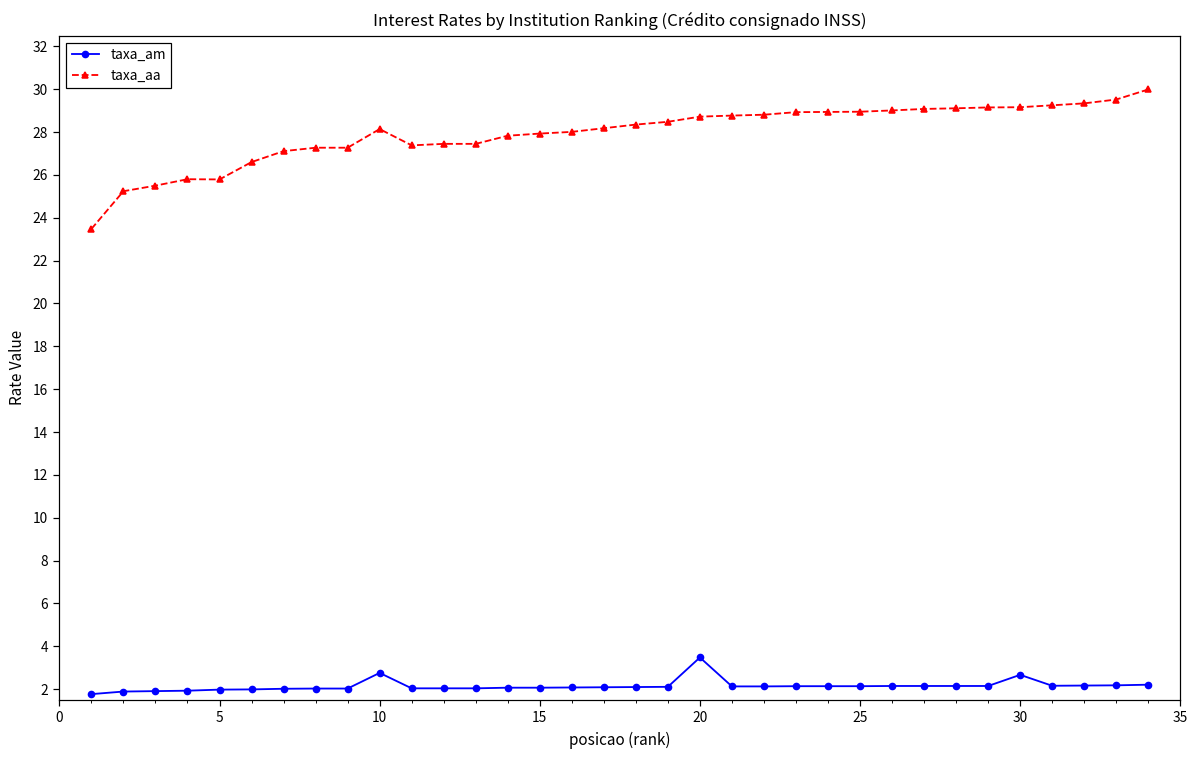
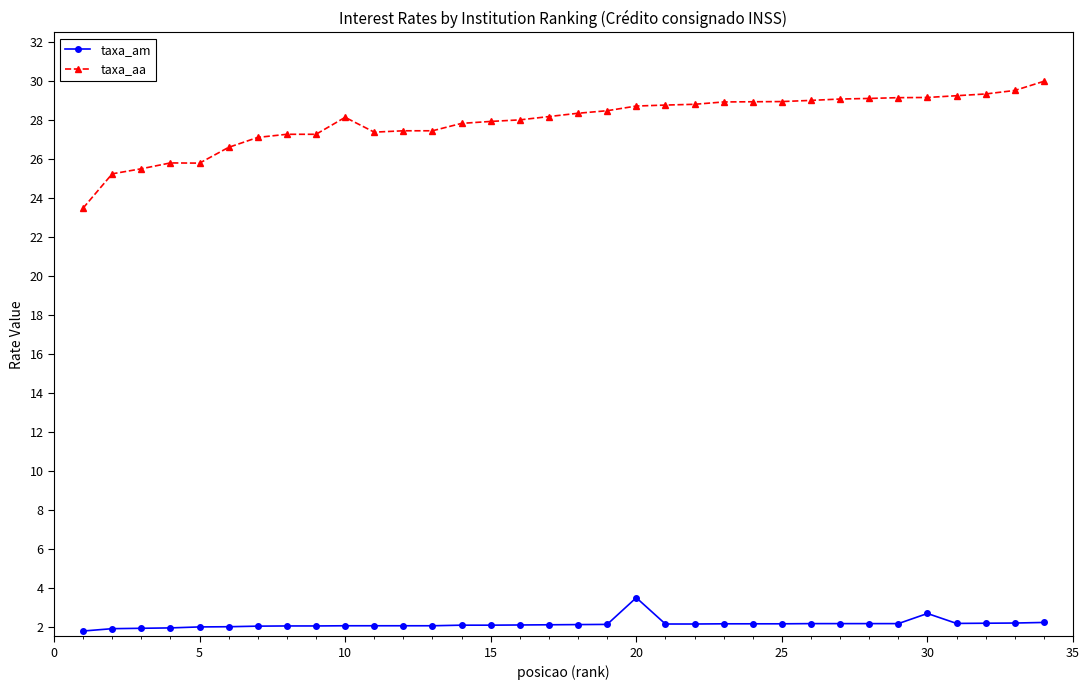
taxa_am, 10: 2.8 -> 2.0
